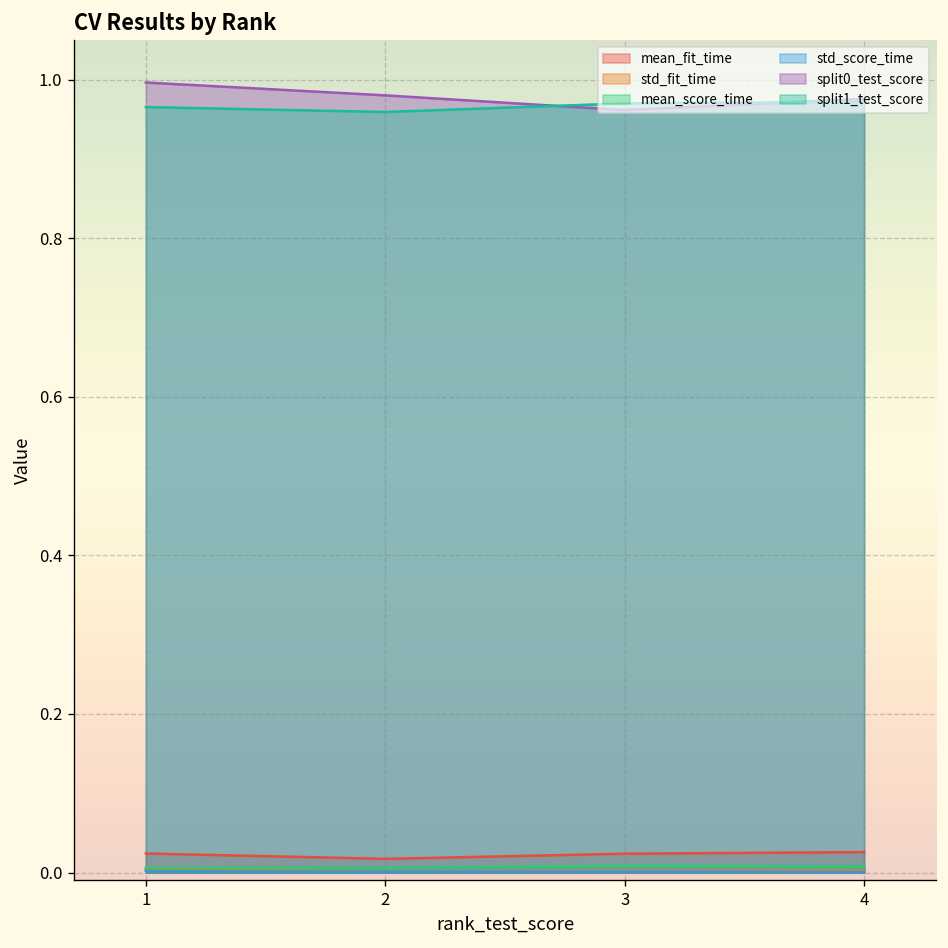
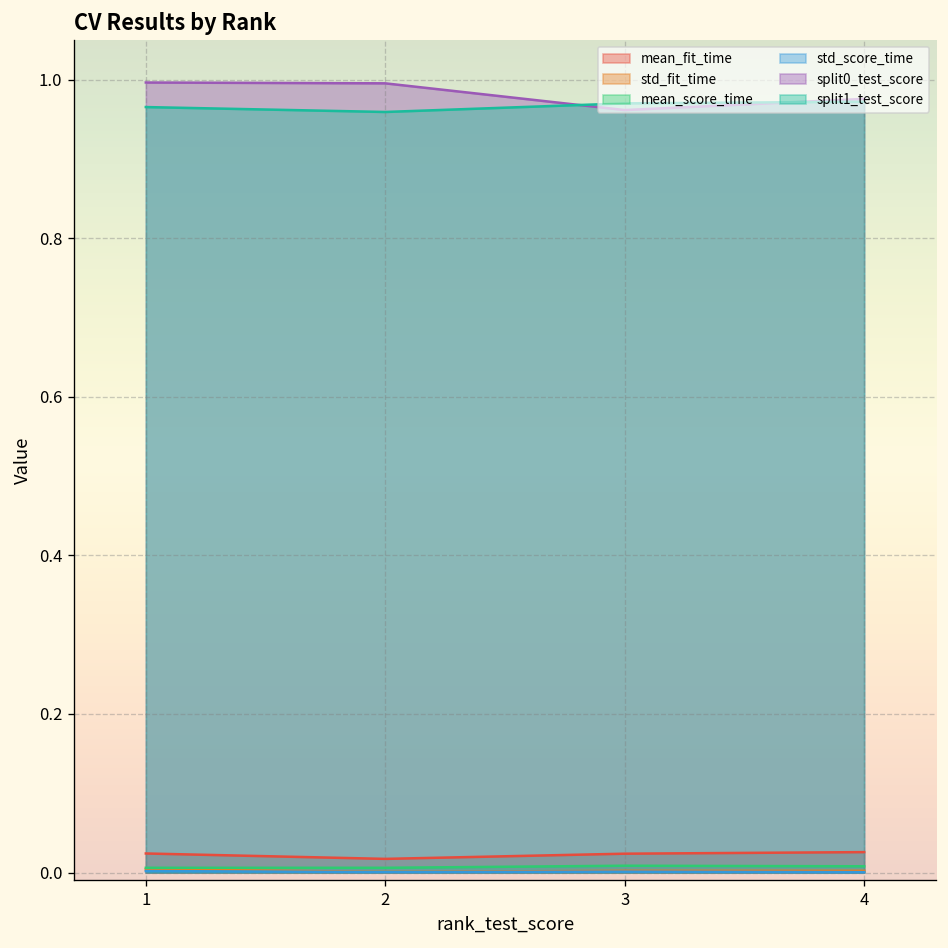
split0_test_score, 2: 0.98 -> 1.00
